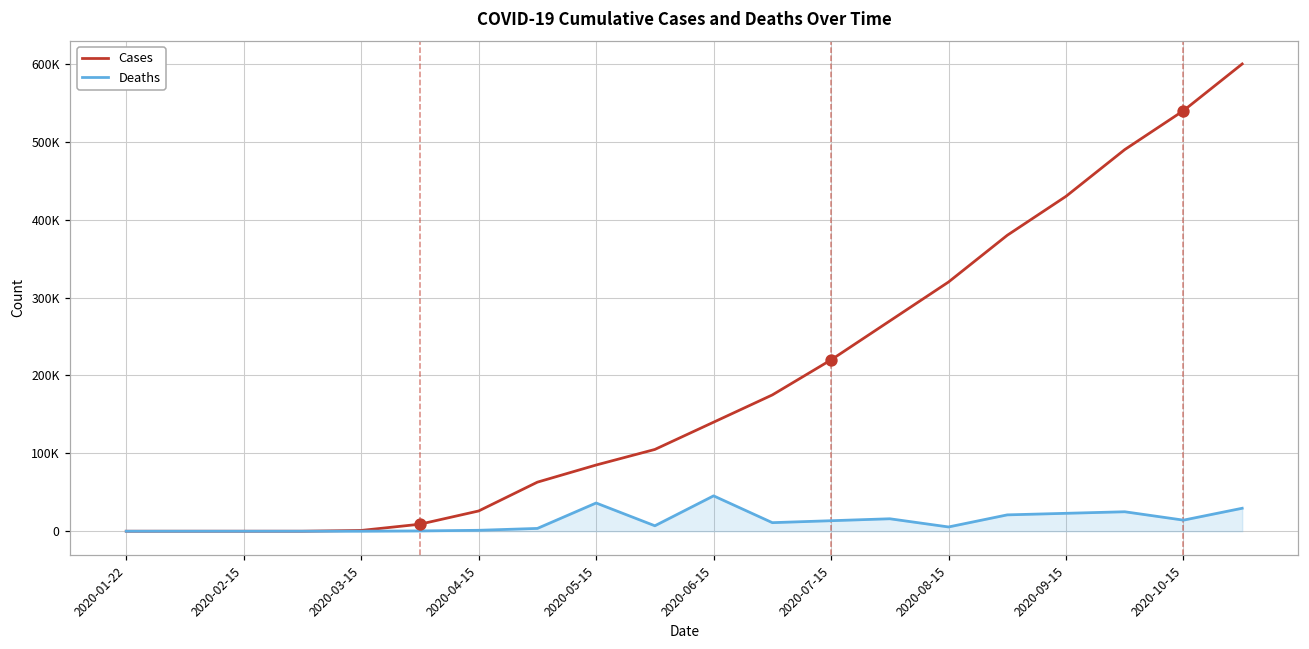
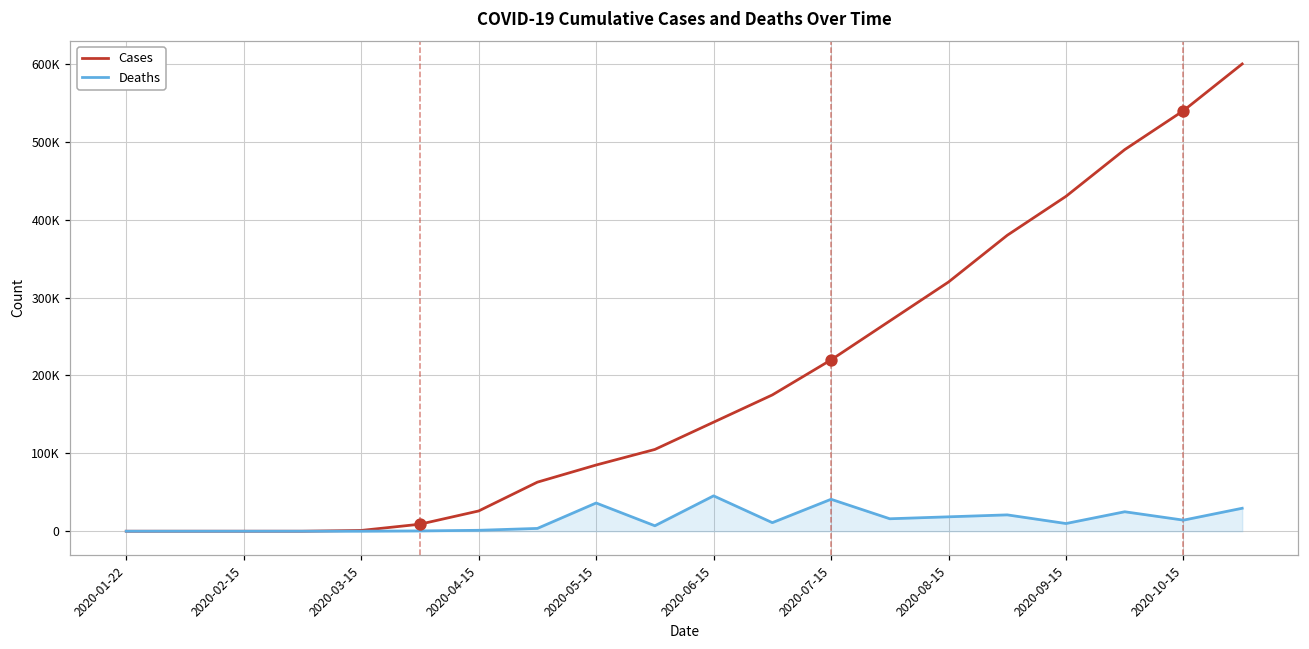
Deaths, 2020-07-15: 10000 -> 40000
Deaths, 2020-08-15: 10000 -> 20000
Deaths, 2020-09-15: 20000 -> 10000
